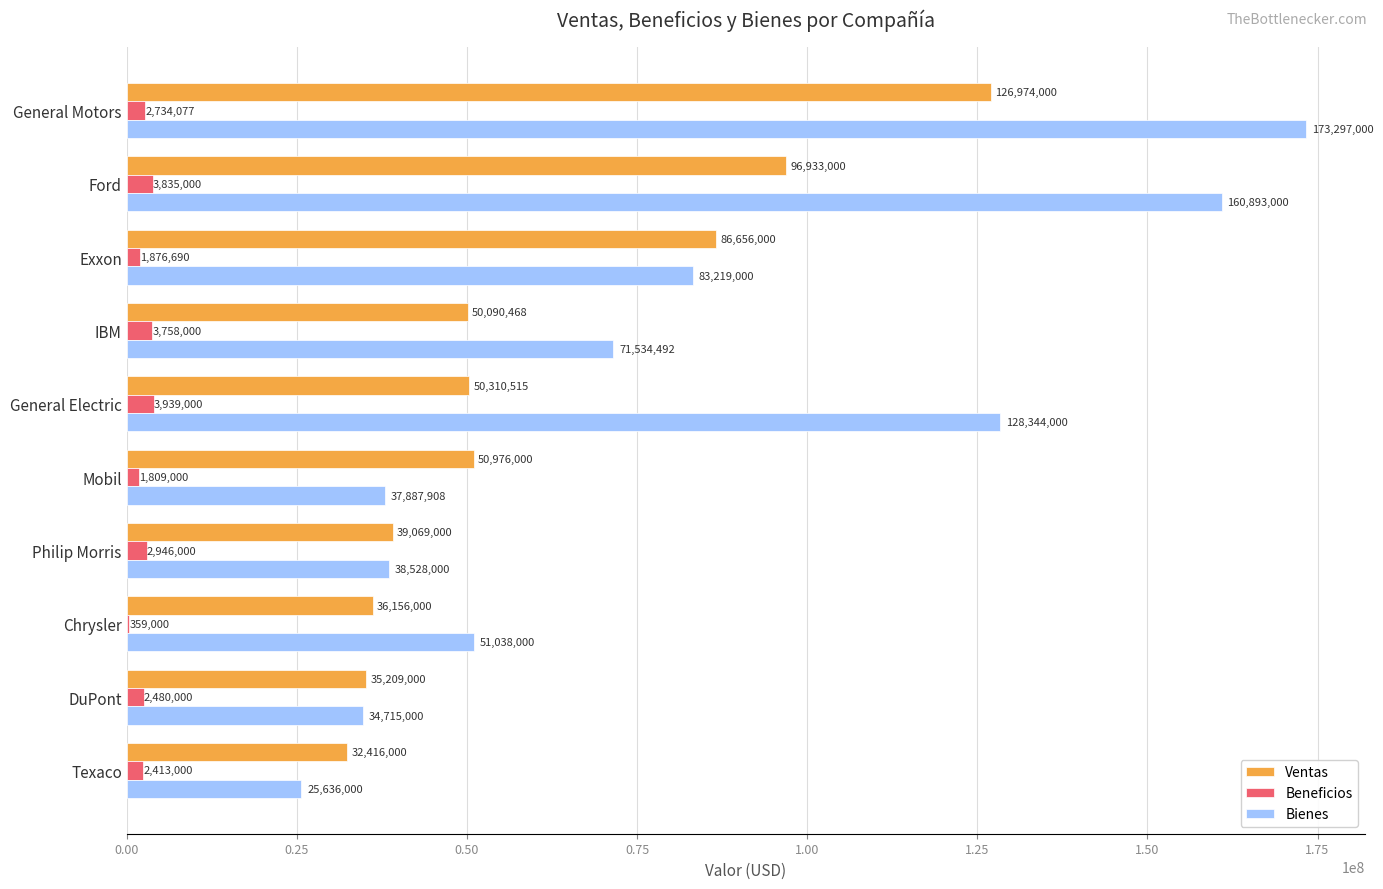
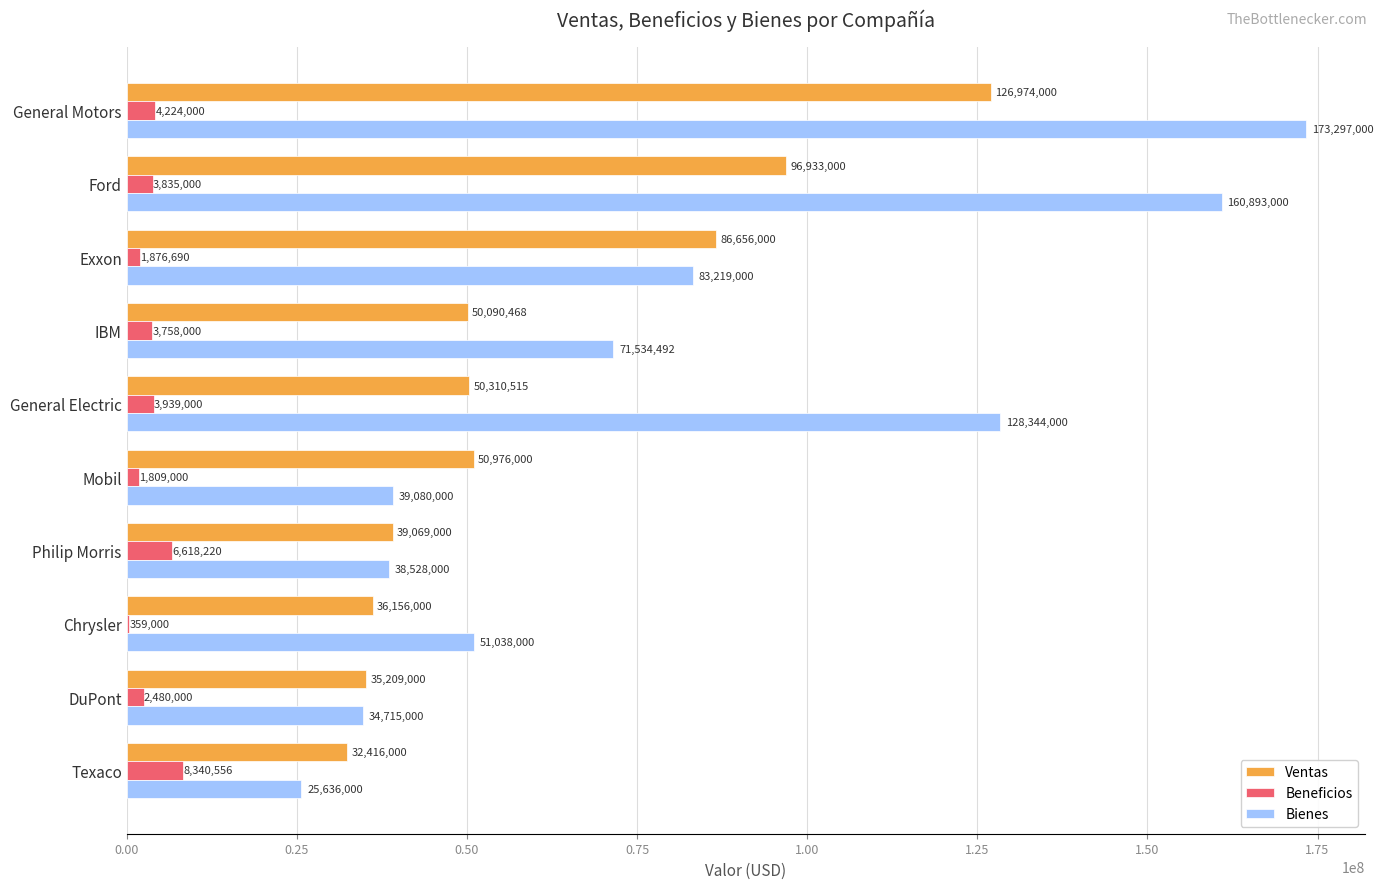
Beneficios, General Motors: 2,734,077 -> 4,224,000
Bienes, Mobil: 37,887,908 -> 39,080,000
Beneficios, Philip Morris: 2,946,000 -> 6,618,220
Beneficios, Texaco: 2,413,000 -> 8,340,556
